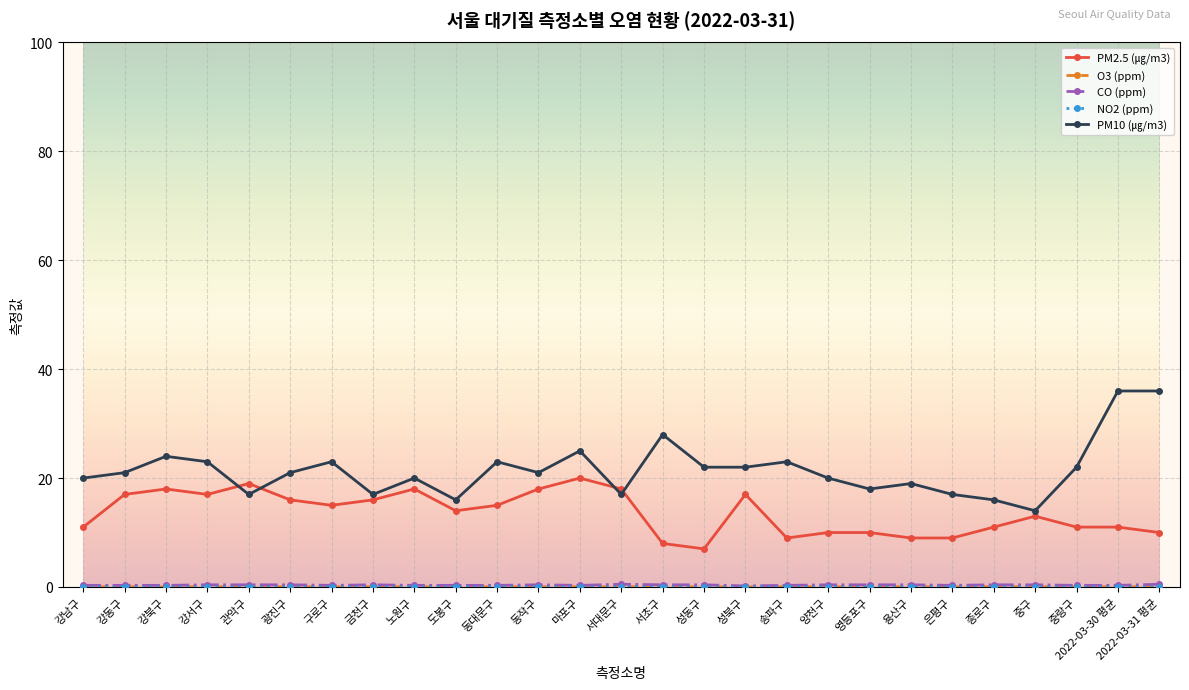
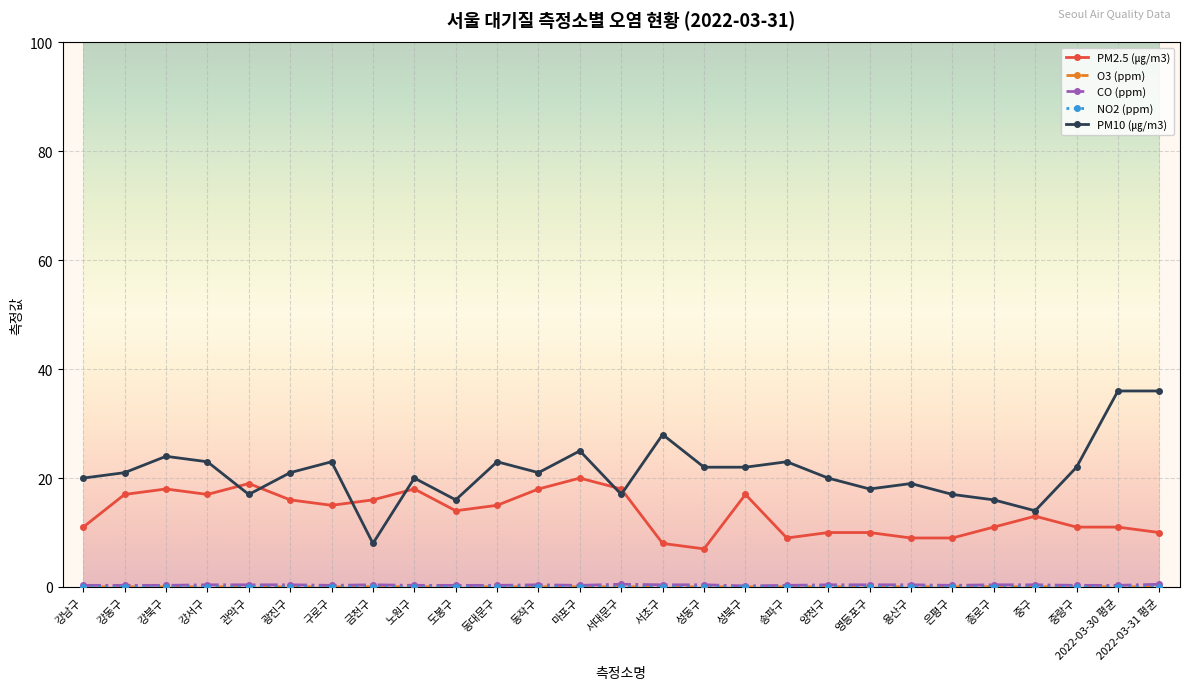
PM10 (㎍/m3), 금천구: 17 -> 8
